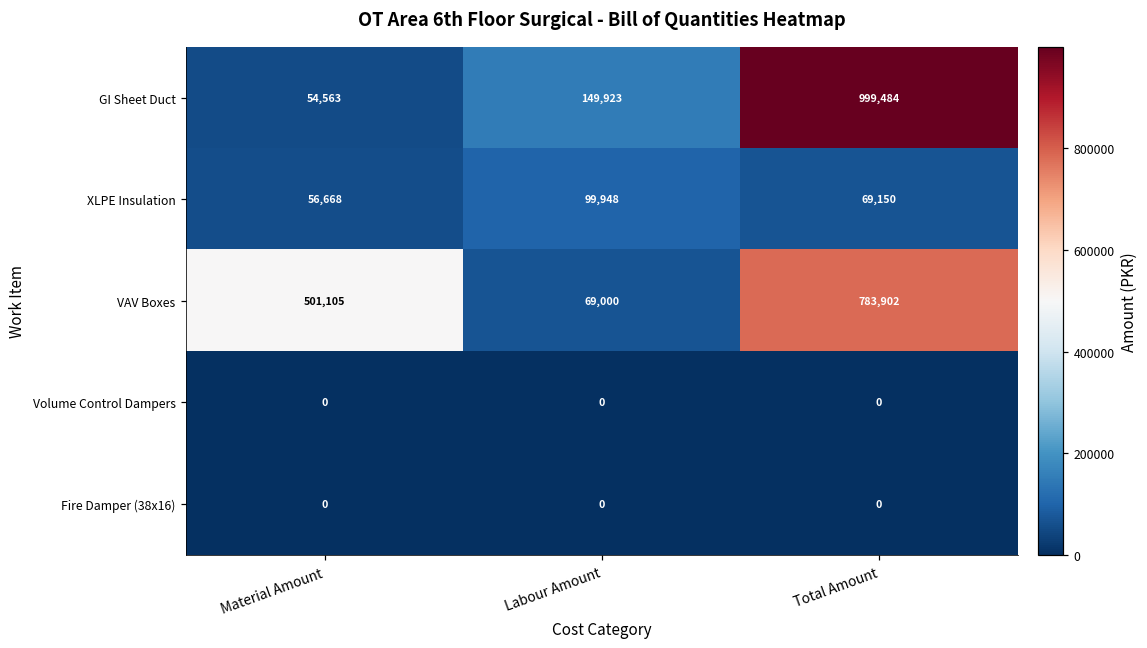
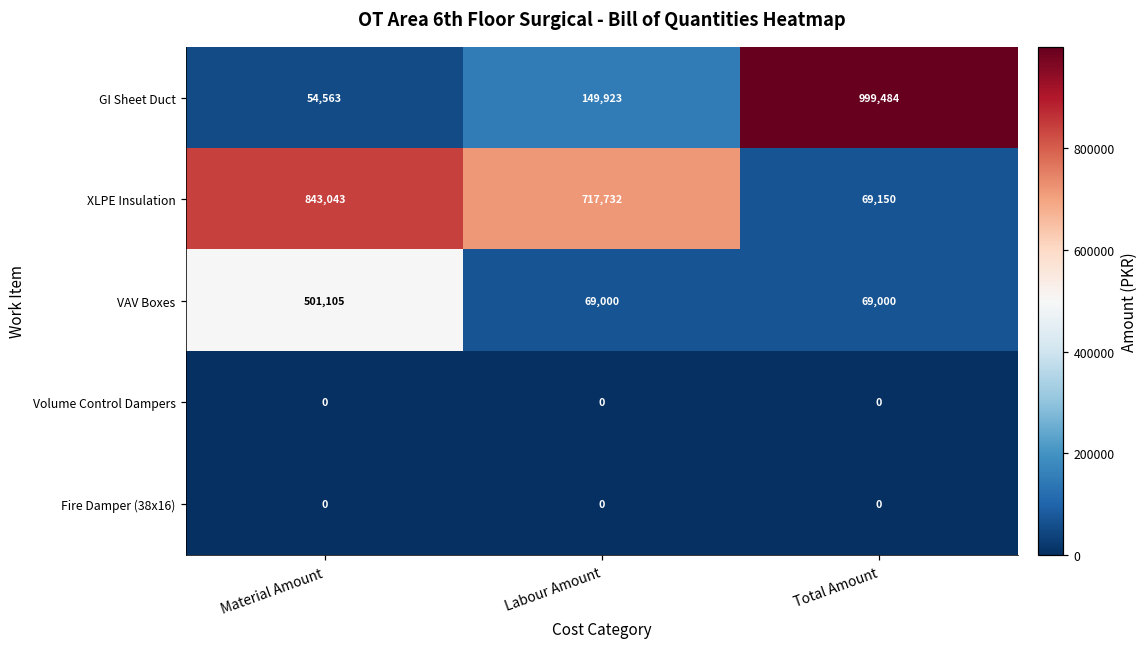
XLPE Insulation, Material Amount: 56,668 -> 843,043
XLPE Insulation, Labour Amount: 99,948 -> 717,732
VAV Boxes, Total Amount: 783,902 -> 69,000
